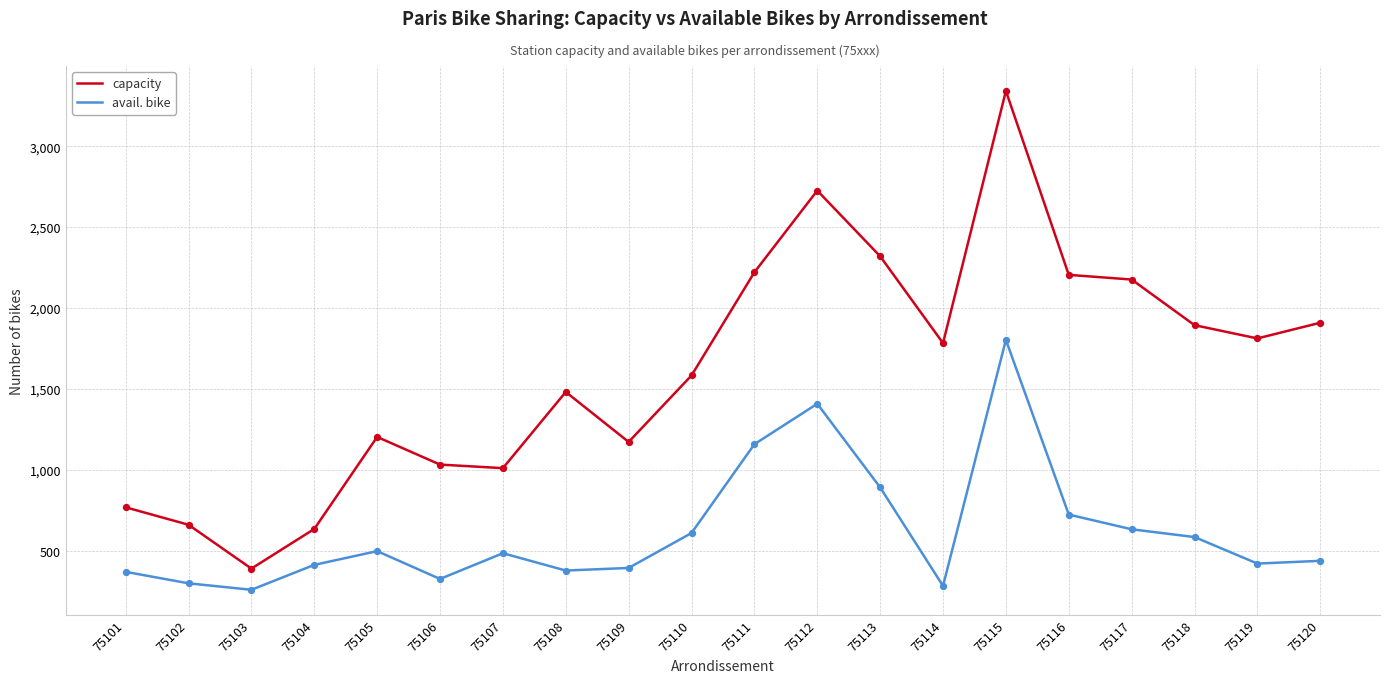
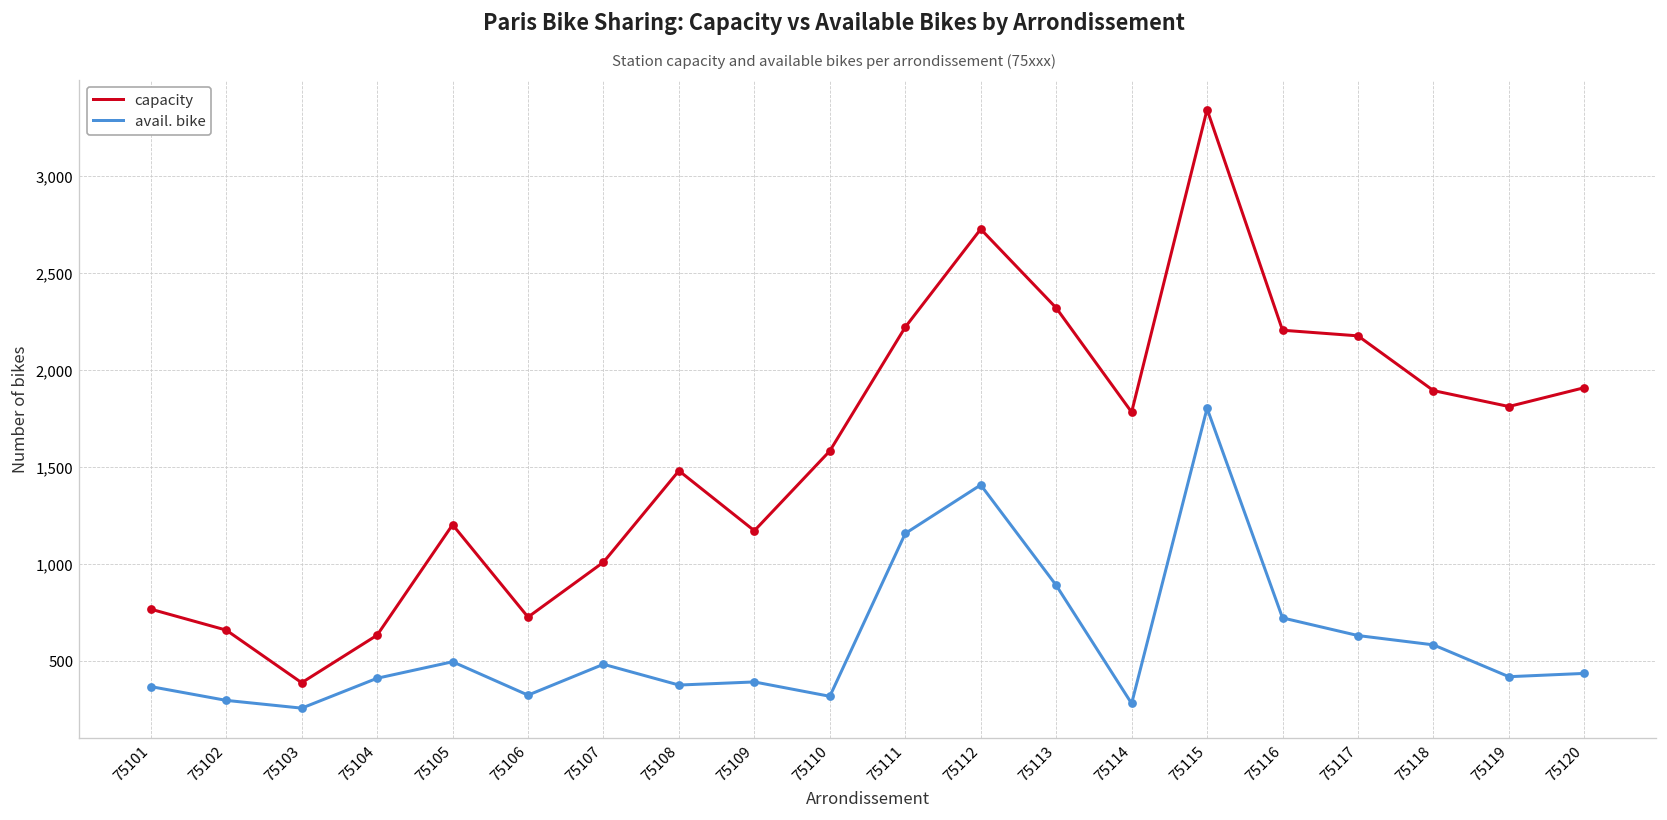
capacity, 75106: 1,030 -> 730
avail. bike, 75110: 610 -> 320
